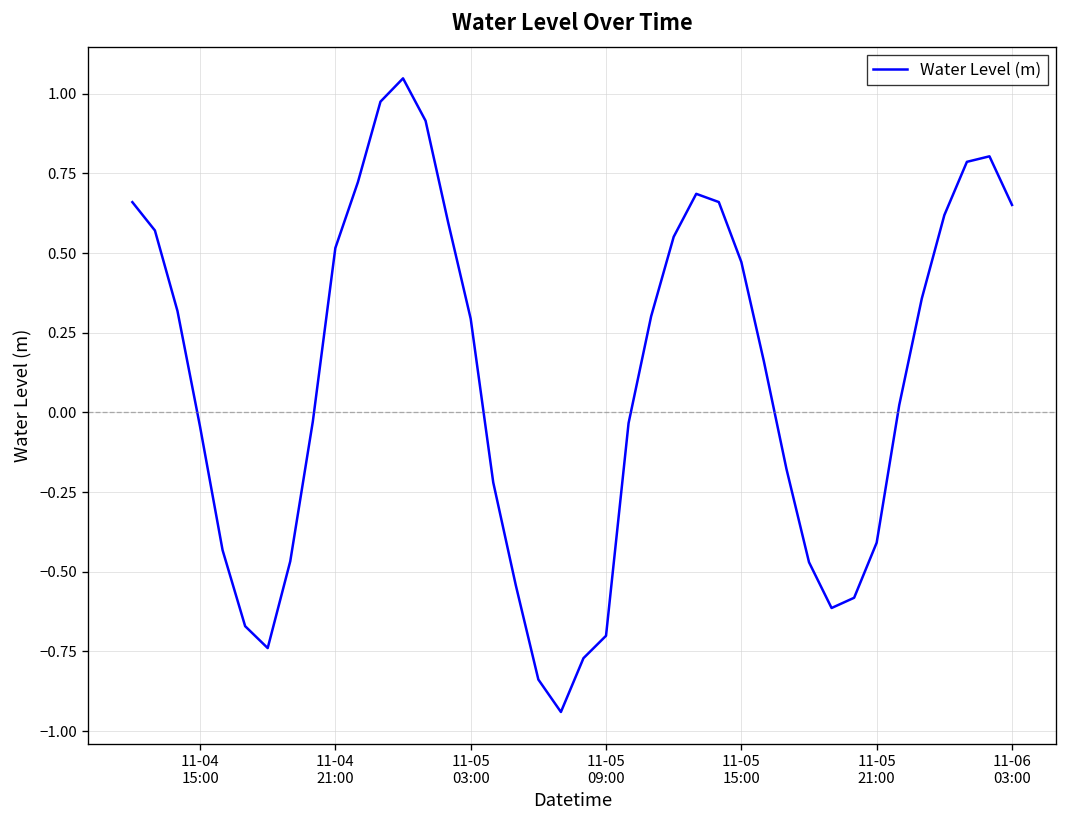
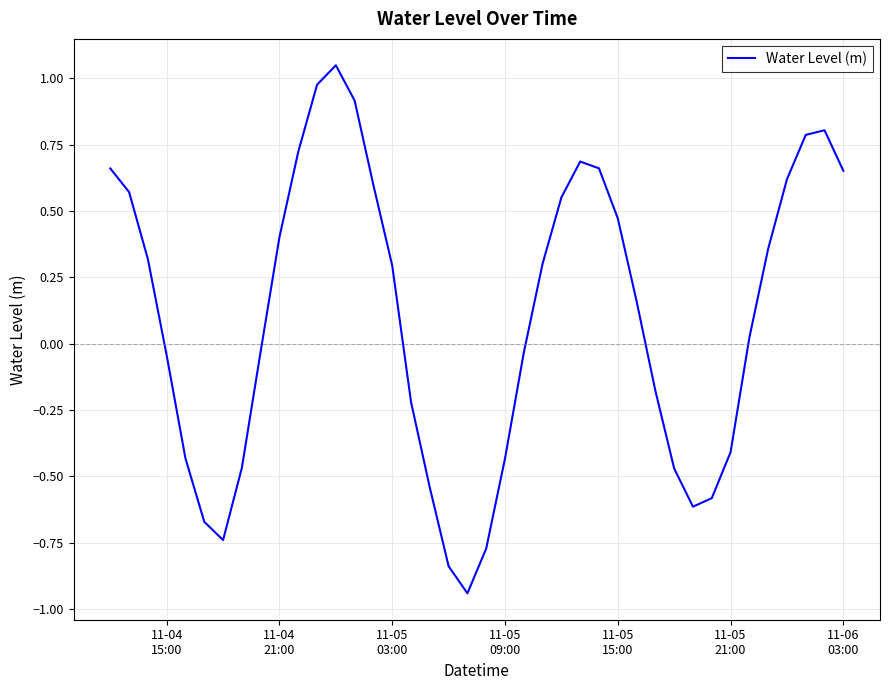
11-04 21:00: 0.52 -> 0.40
11-05 09:00: -0.70 -> -0.43
